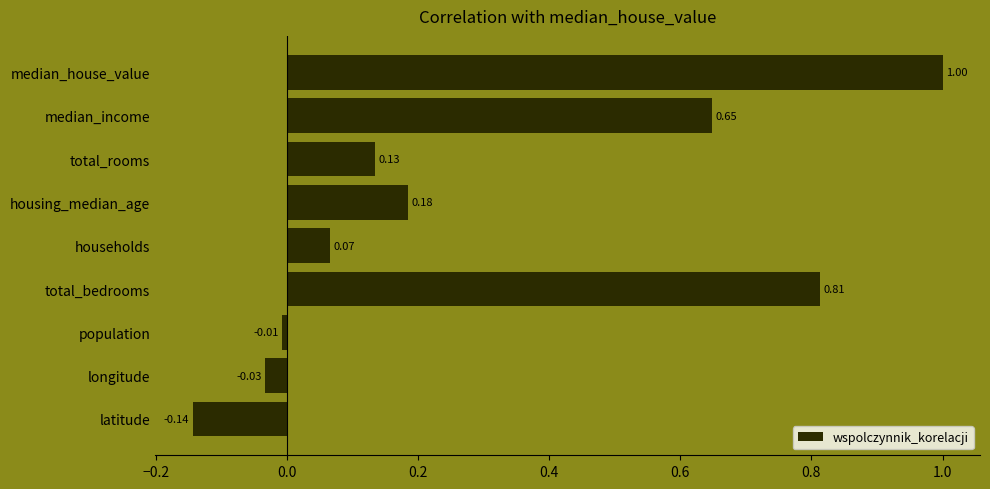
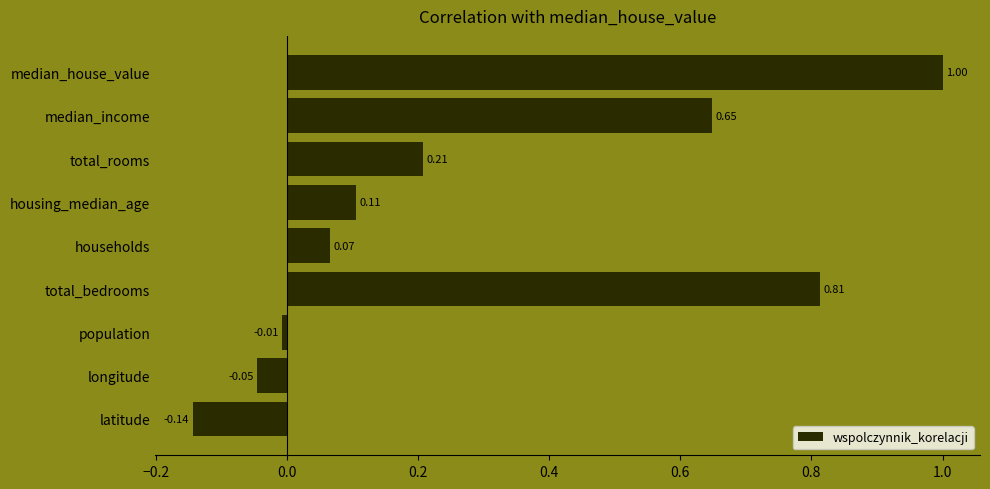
total_rooms: 0.13 -> 0.21
housing_median_age: 0.18 -> 0.11
longitude: -0.03 -> -0.05
